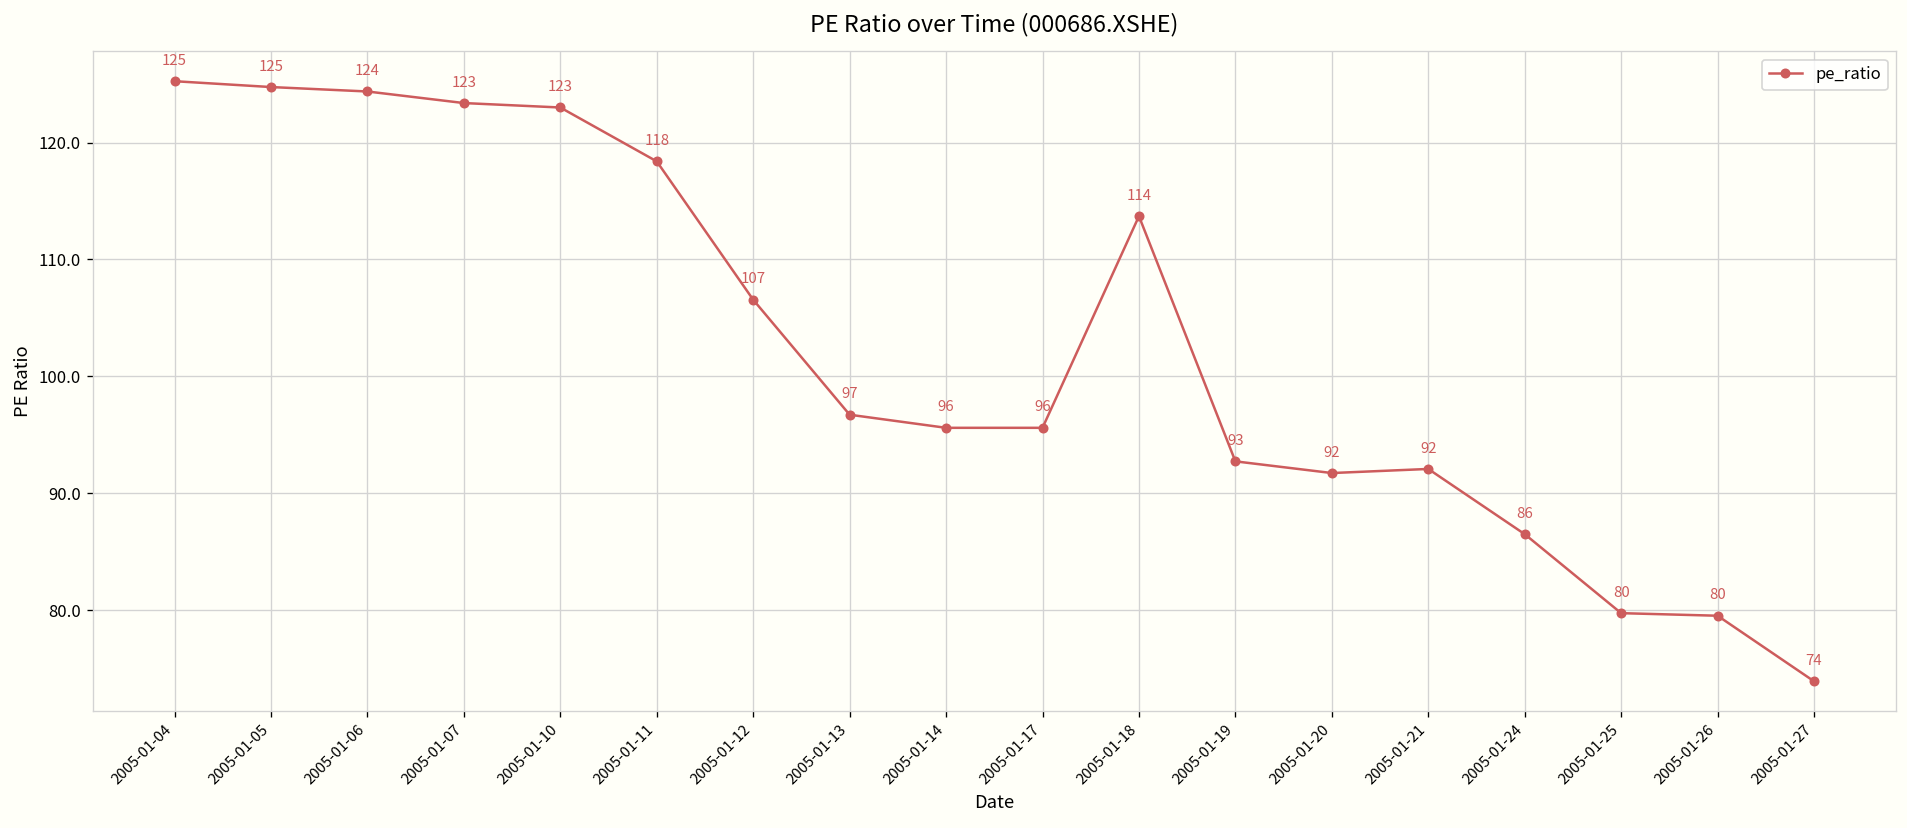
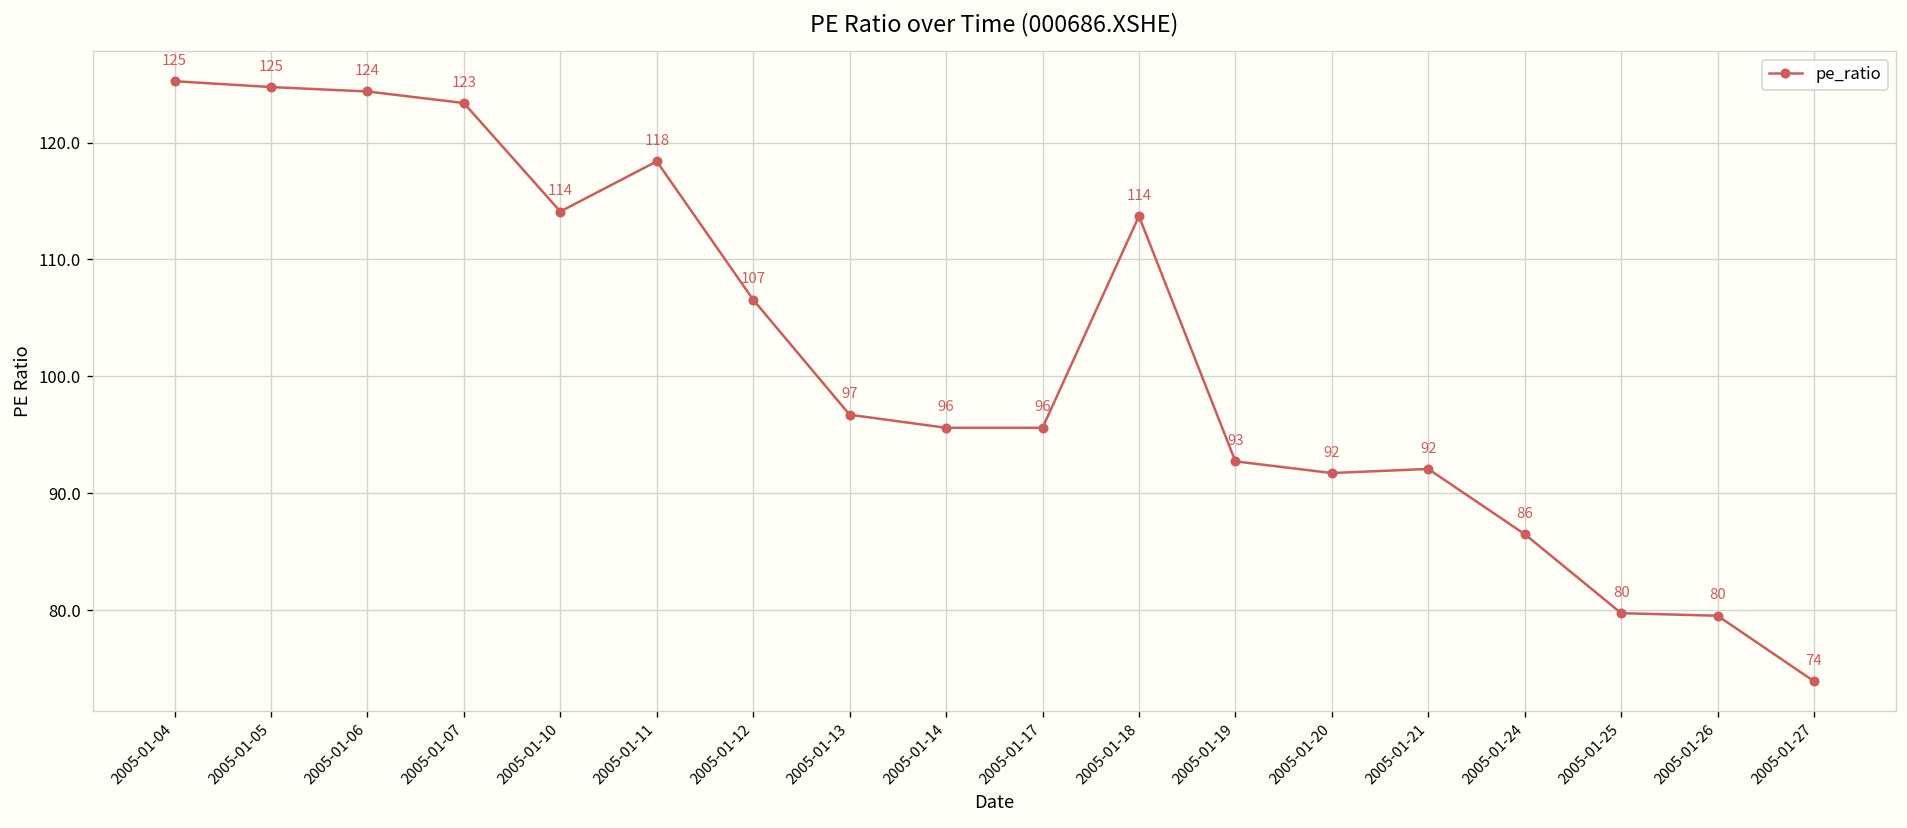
2005-01-10: 123 -> 114
